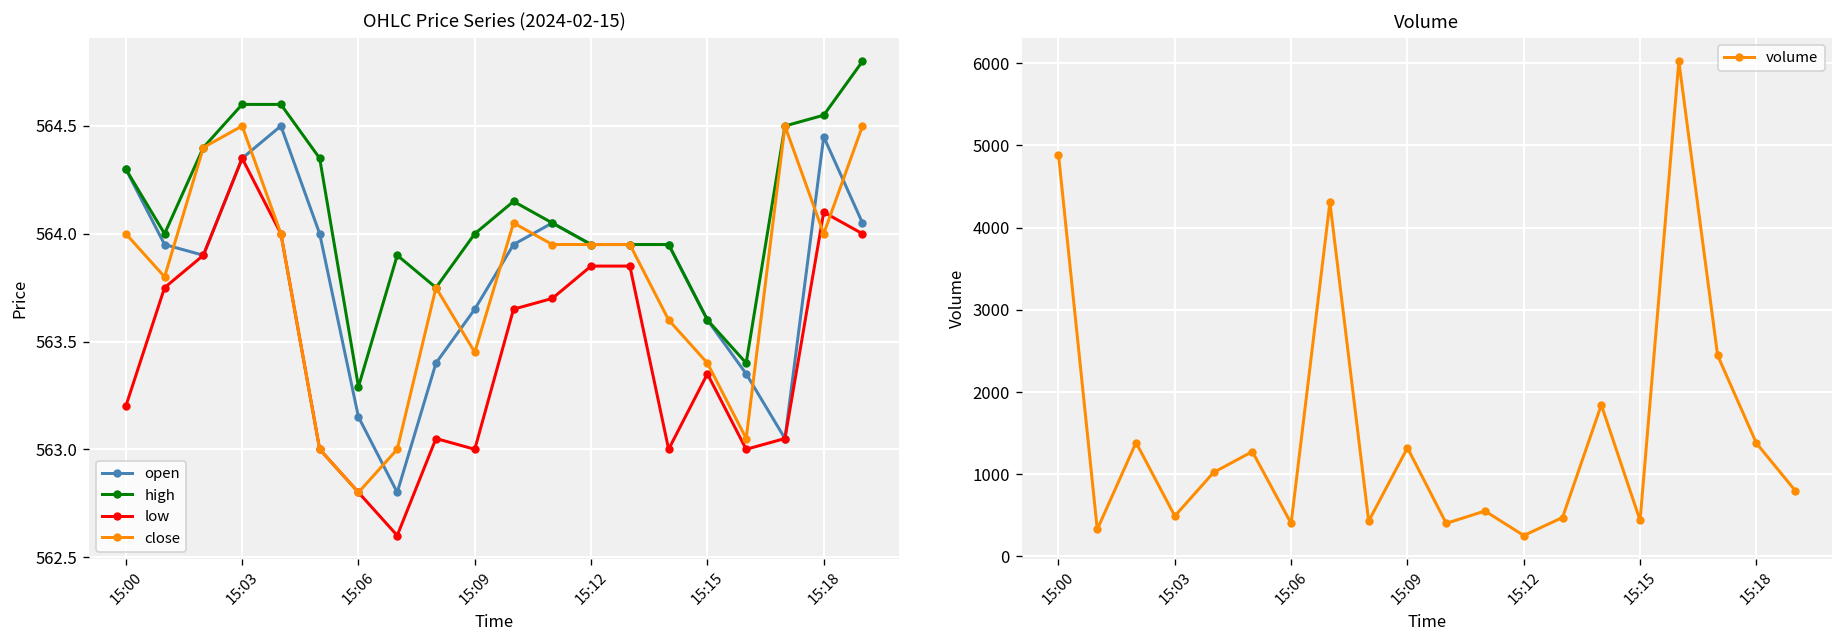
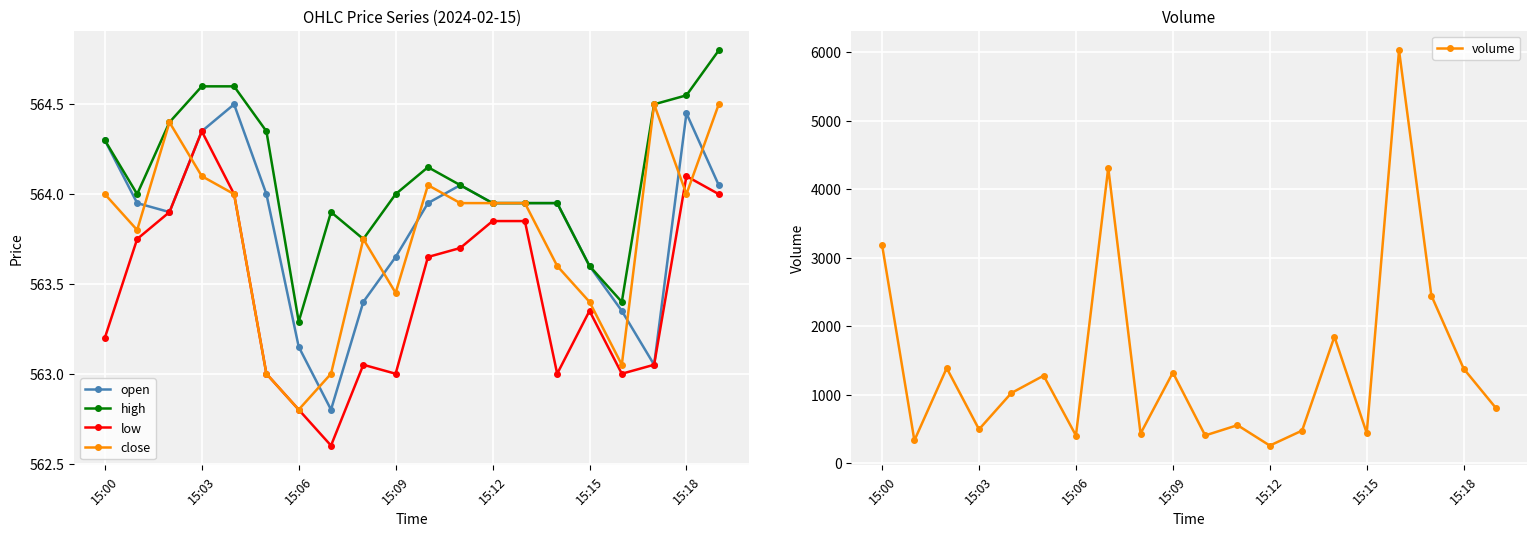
OHLC Price Series (2024-02-15), close, 15:03: 564.5 -> 564.1
Volume, 15:00: 4900 -> 3200
